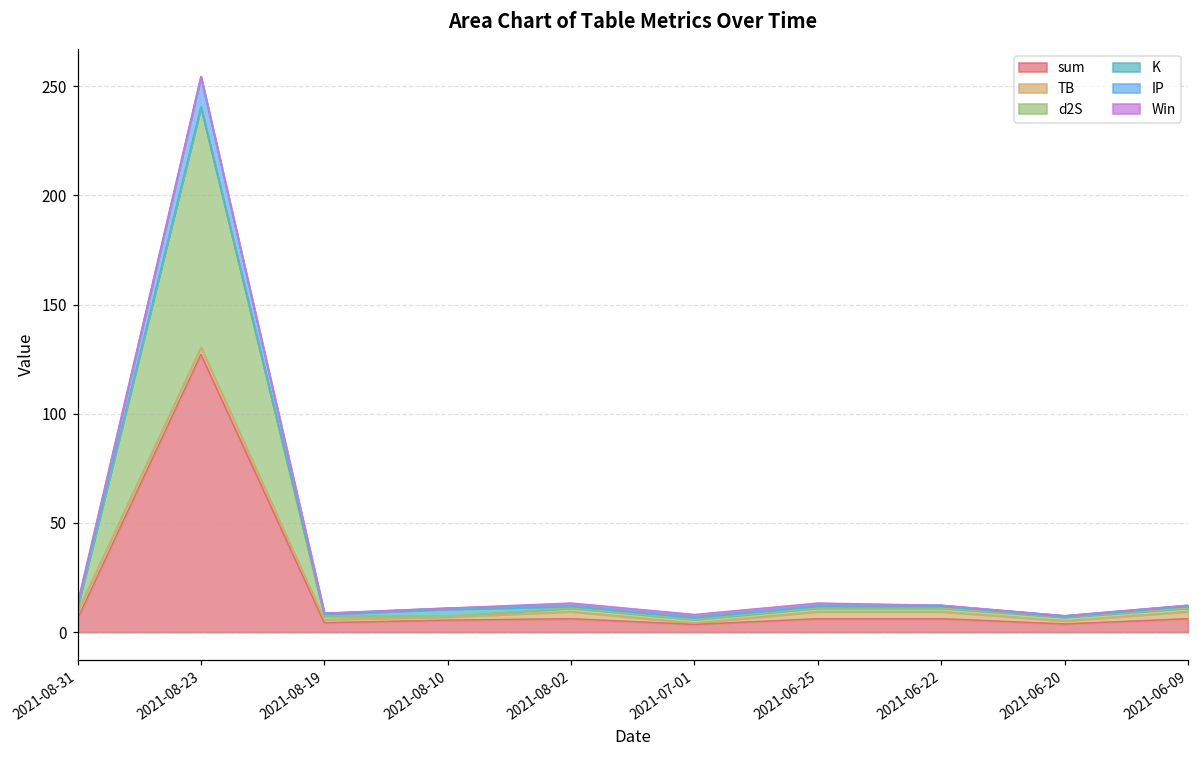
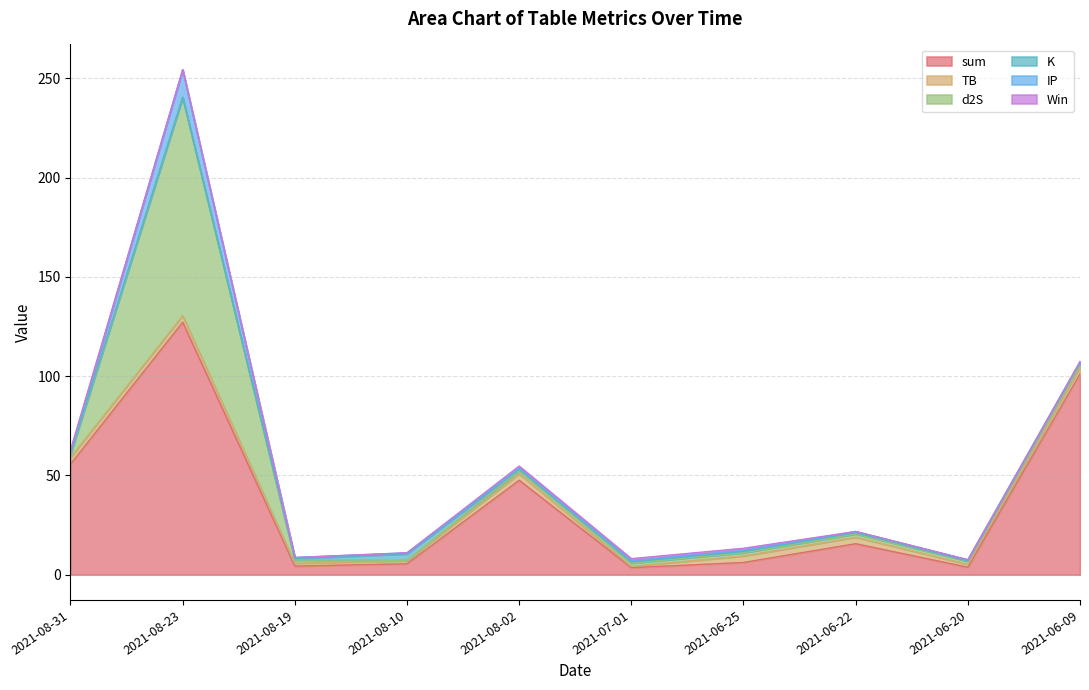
sum, 2021-08-31: 6 -> 56
sum, 2021-08-02: 6 -> 48
sum, 2021-06-22: 6 -> 16
sum, 2021-06-09: 6 -> 101
